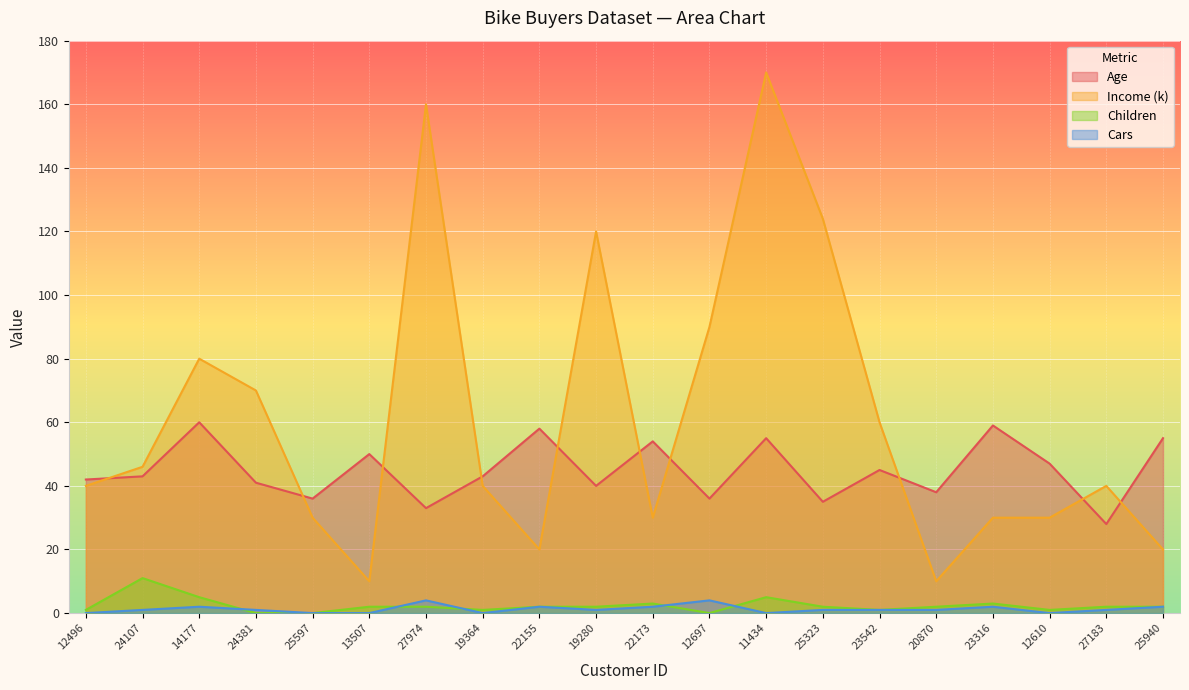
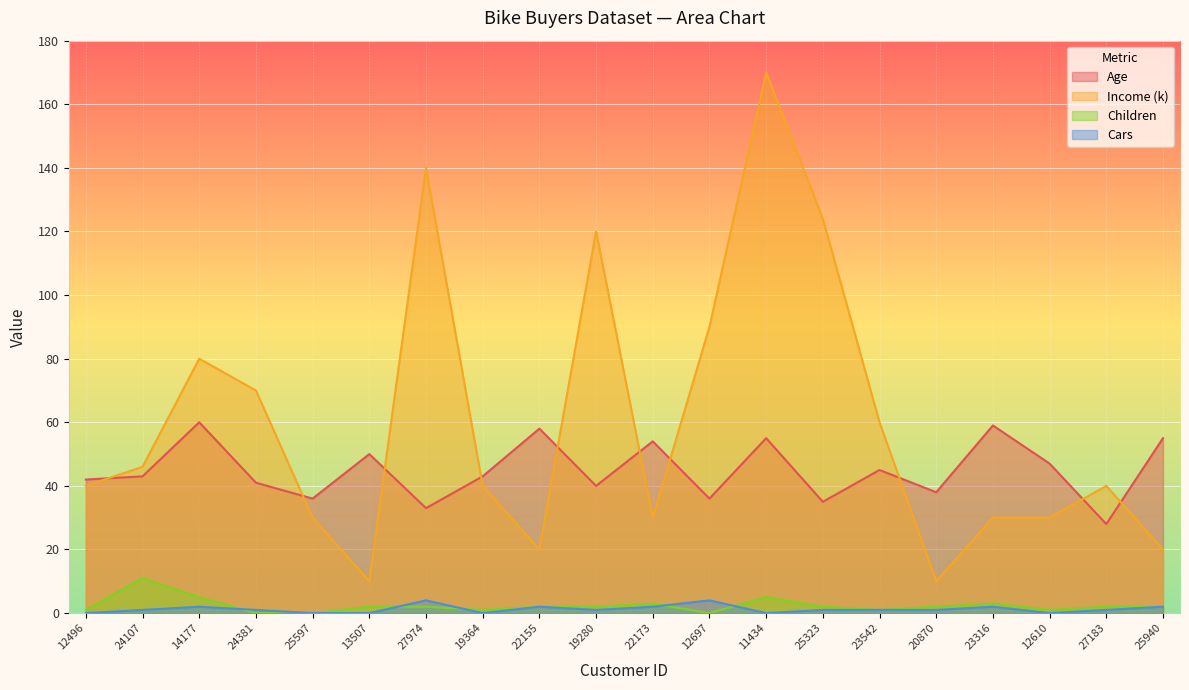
Income (k), 27974: 160 -> 140
